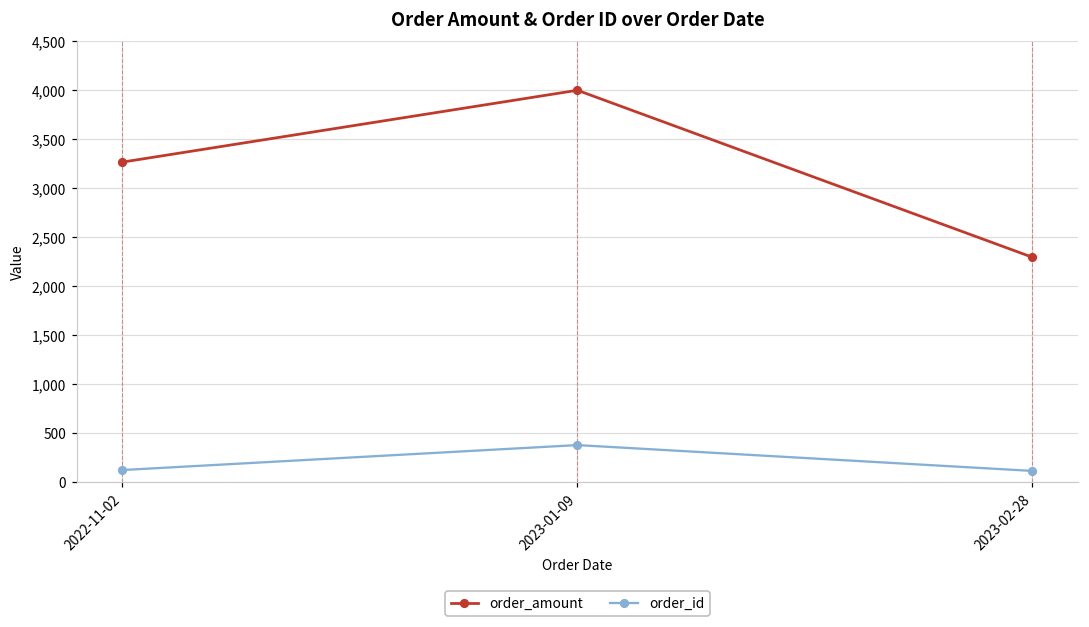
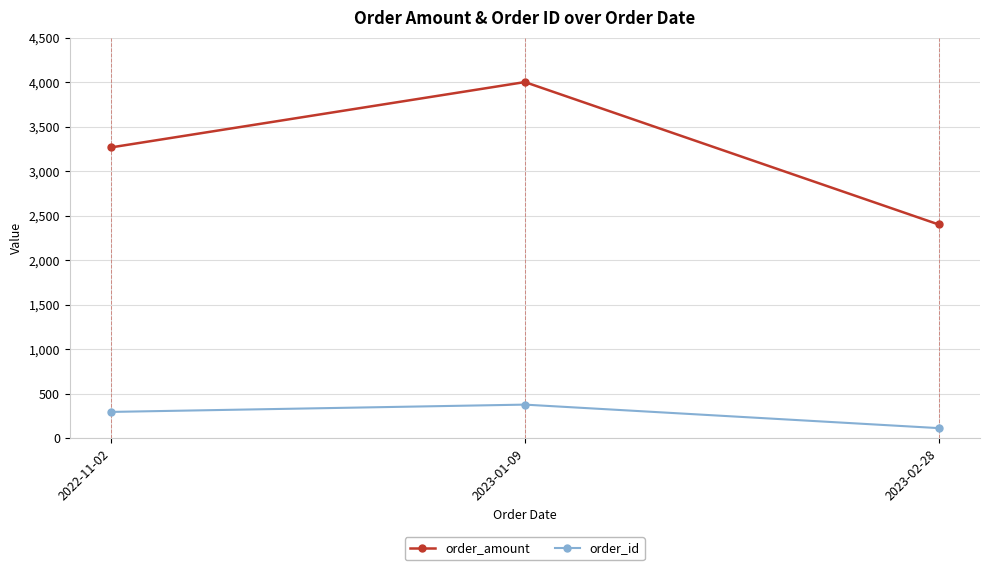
order_id, 2022-11-02: 100 -> 300
order_amount, 2023-02-28: 2,300 -> 2,400
